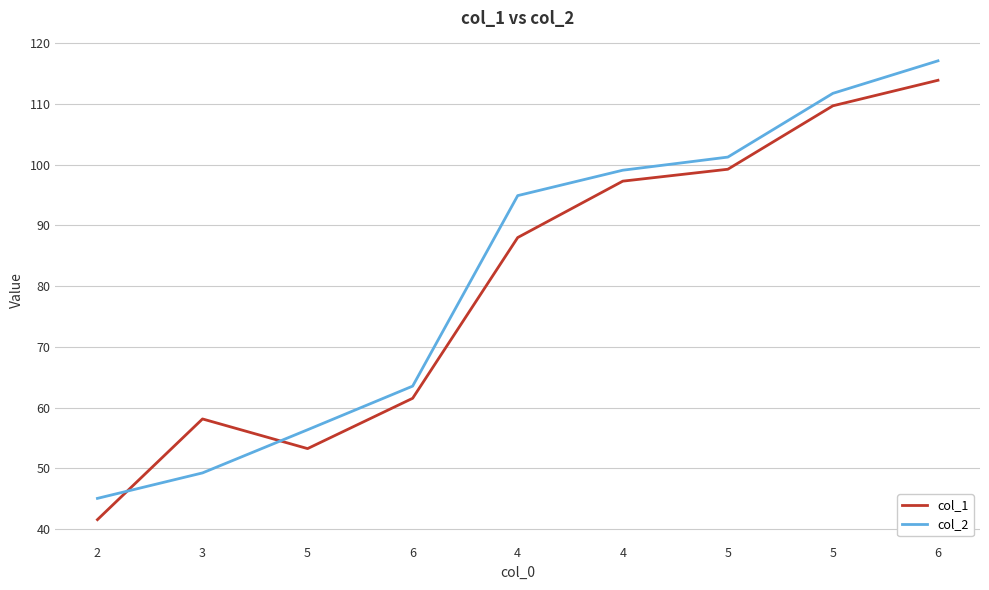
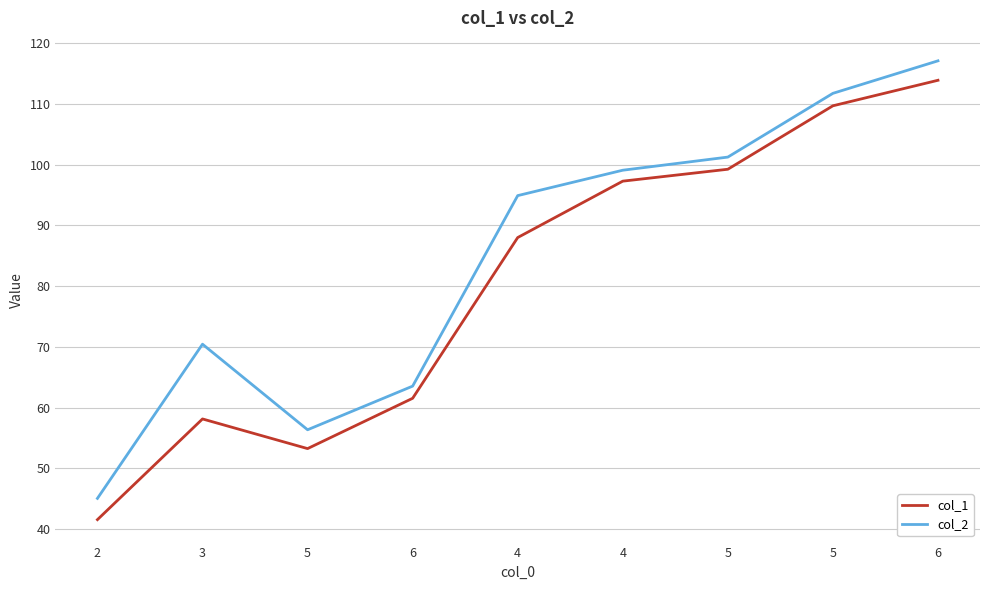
col_2, 3: 49 -> 70
